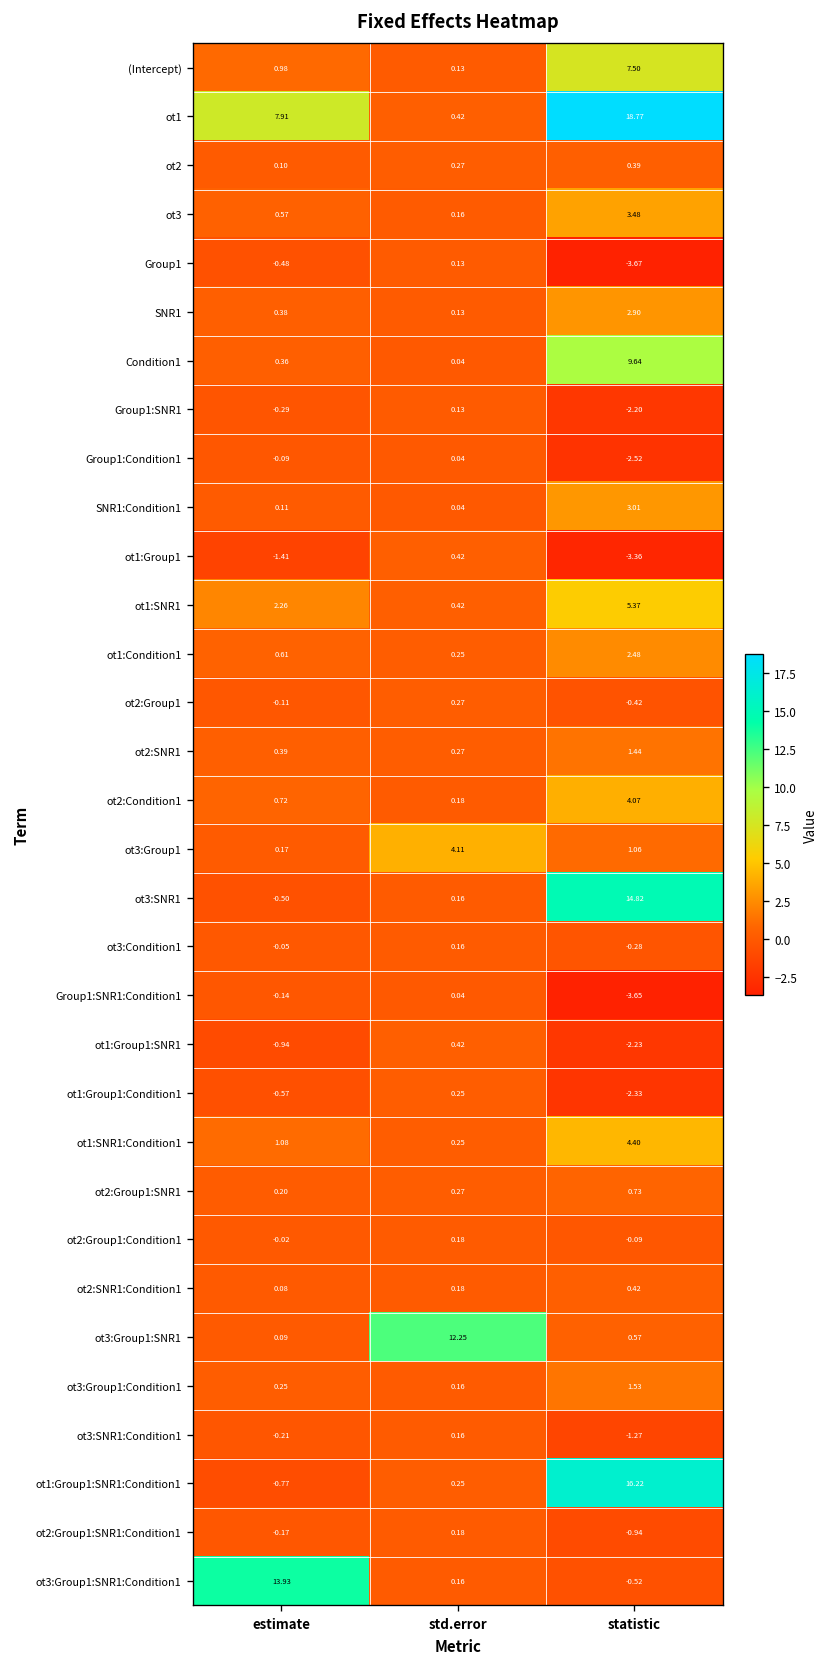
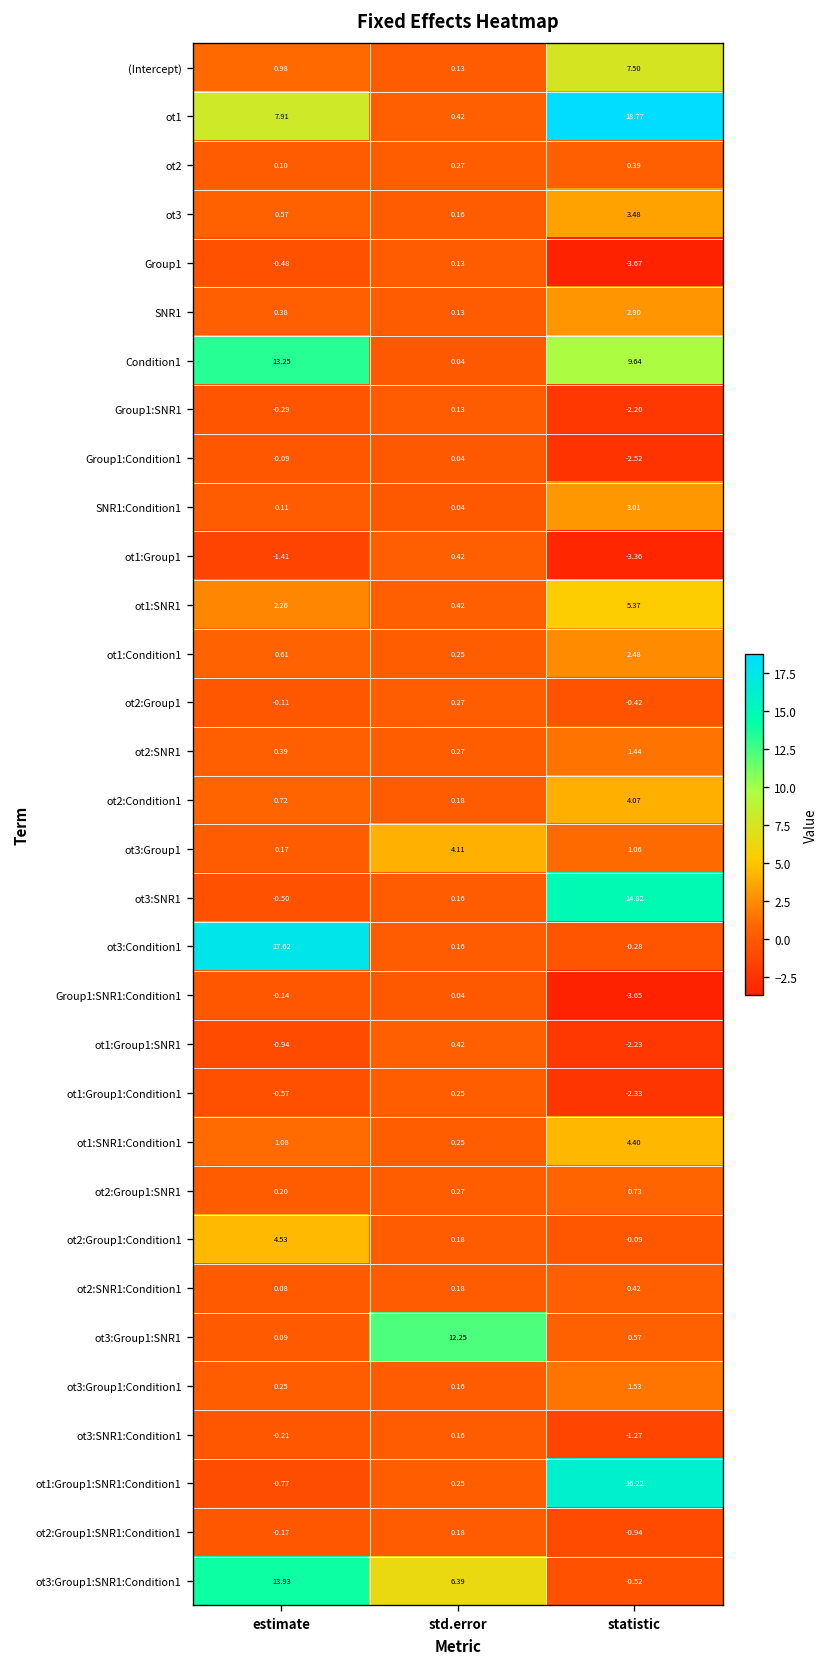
Condition1, estimate: 0.36 -> 13.25
ot3:Condition1, estimate: -0.05 -> 17.62
ot2:Group1:Condition1, estimate: -0.02 -> 4.53
ot3:Group1:SNR1:Condition1, std.error: 0.16 -> 6.39
